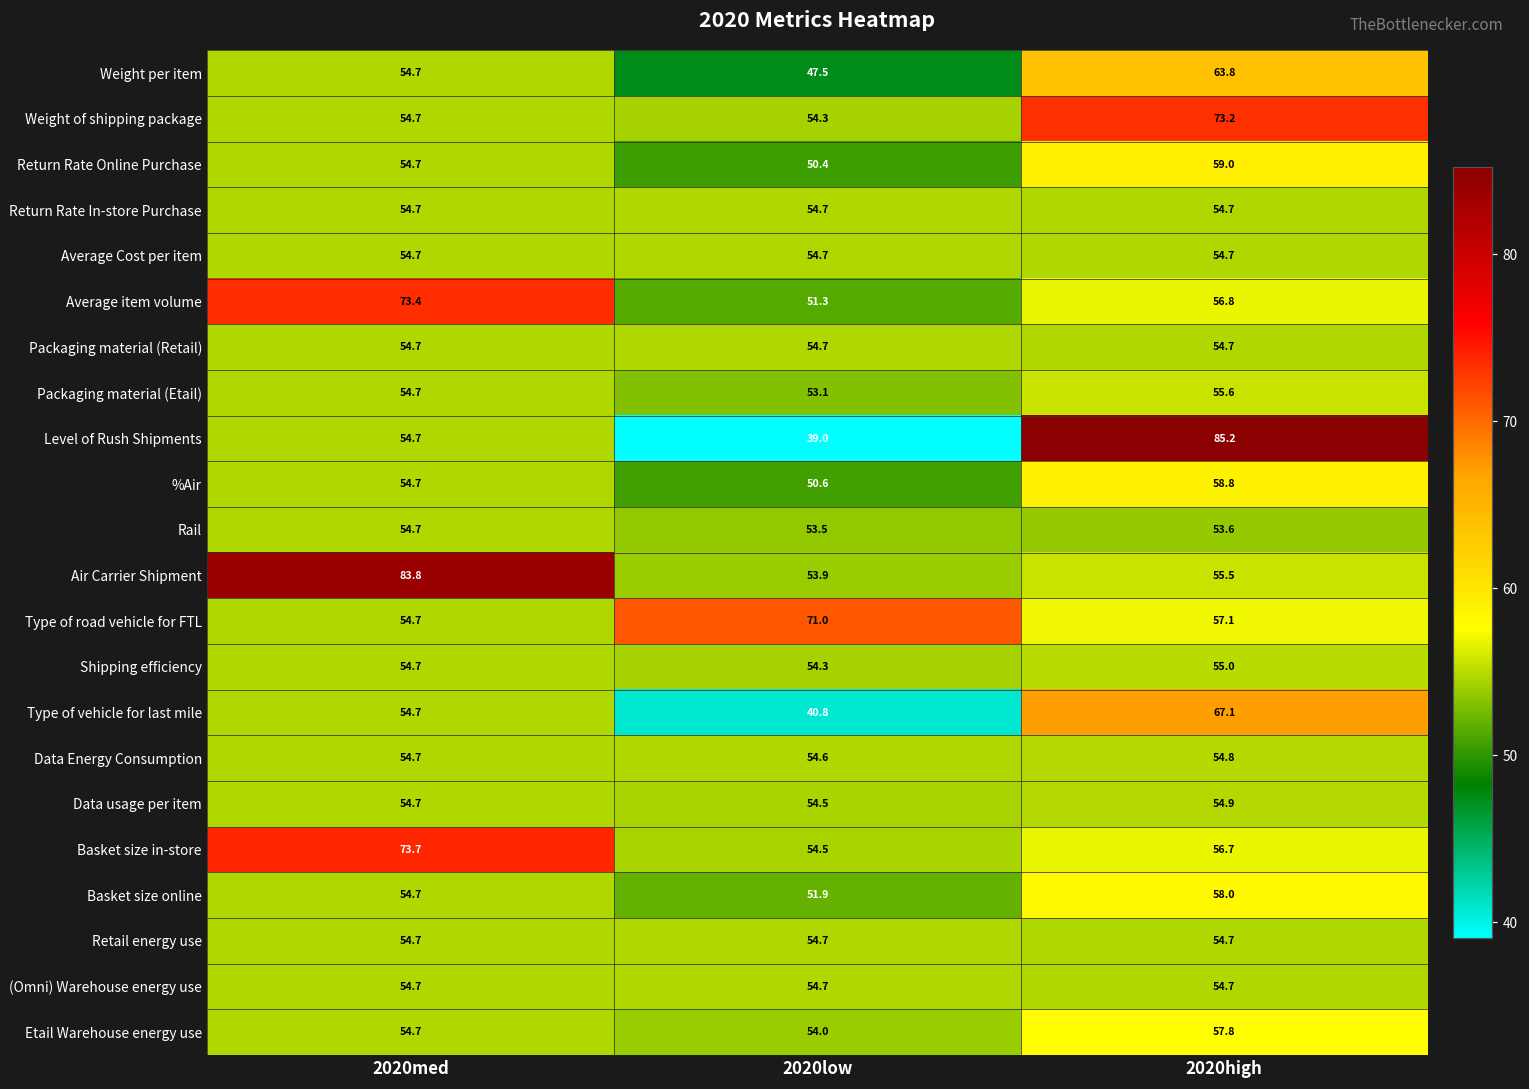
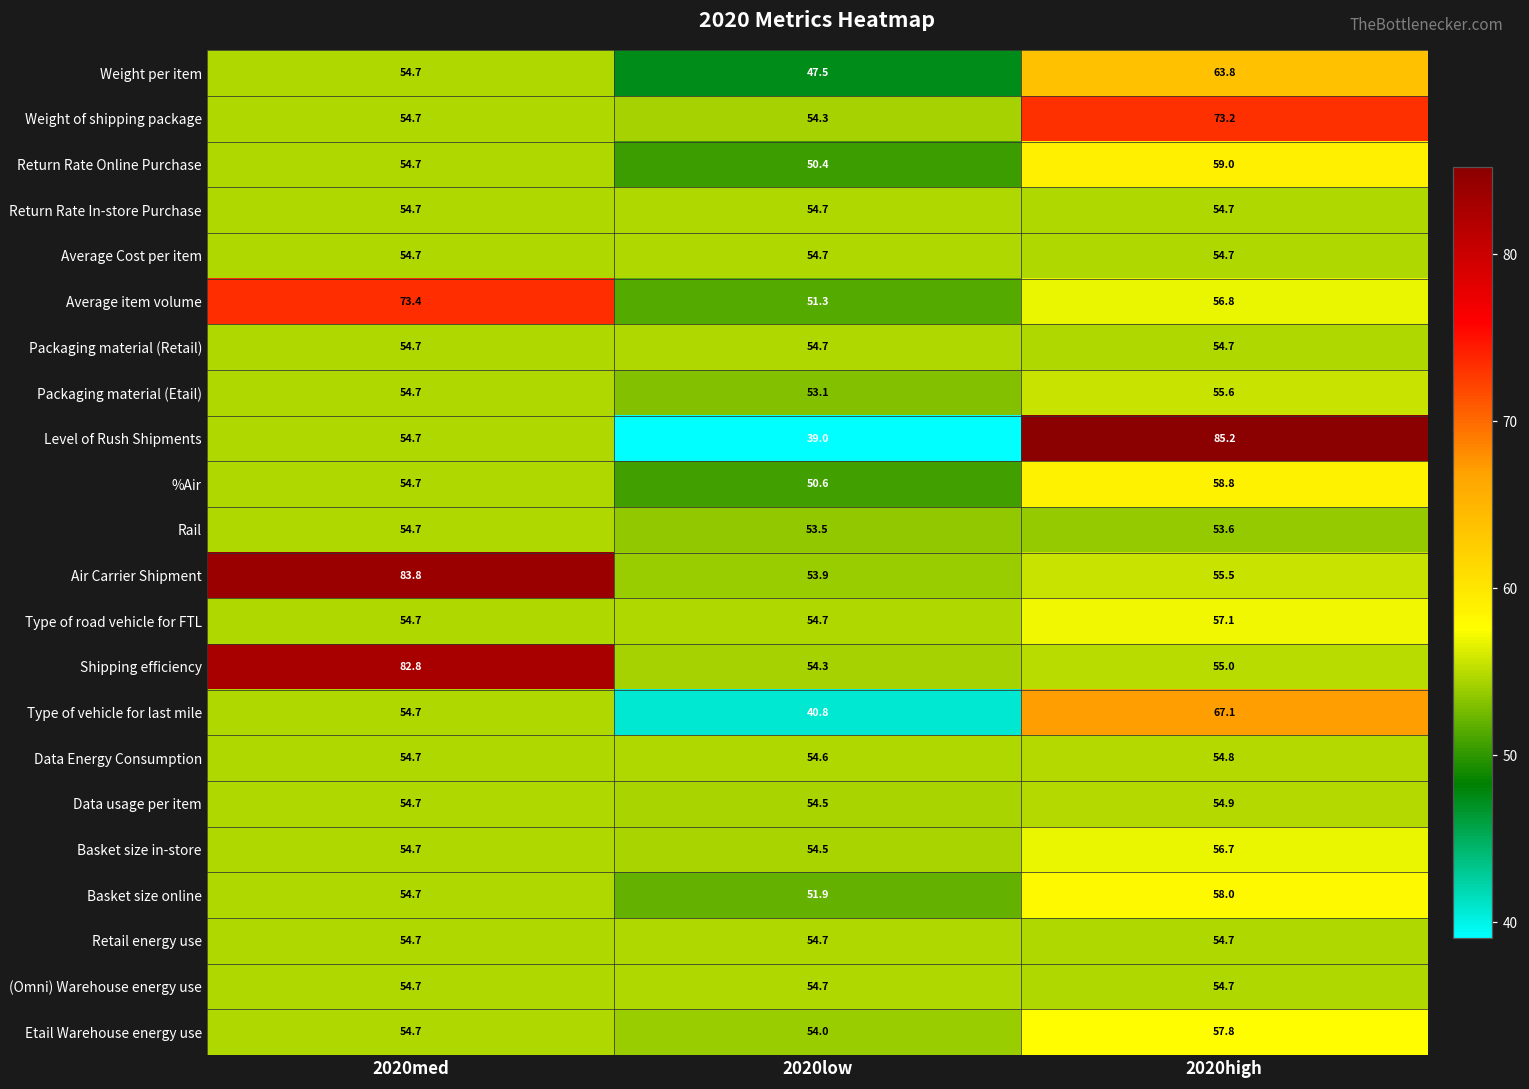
Type of road vehicle for FTL, 2020low: 71.0 -> 54.7
Shipping efficiency, 2020med: 54.7 -> 82.8
Basket size in-store, 2020med: 73.7 -> 54.7
